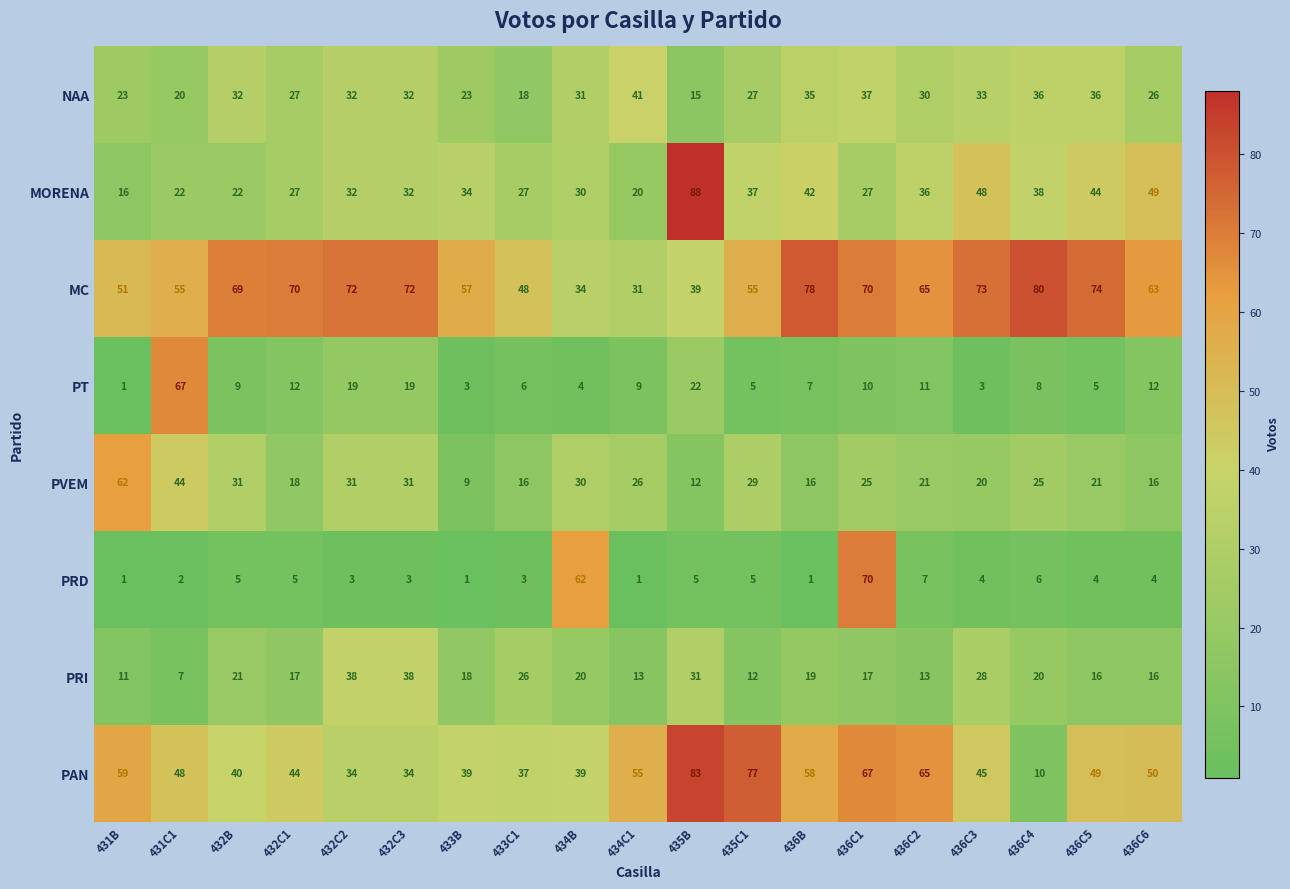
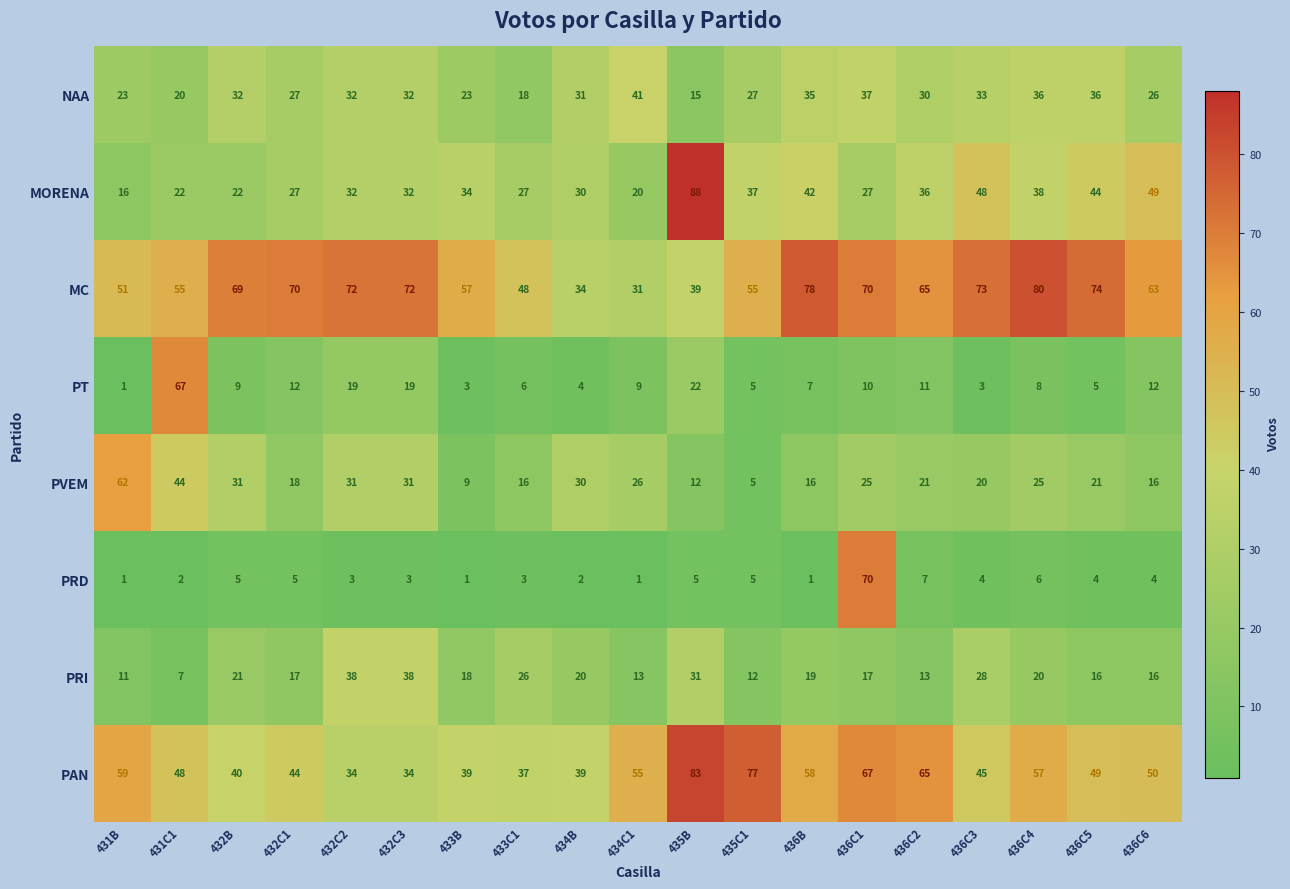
PVEM, 435C1: 29 -> 5
PRD, 434B: 62 -> 2
PAN, 436C4: 10 -> 57
